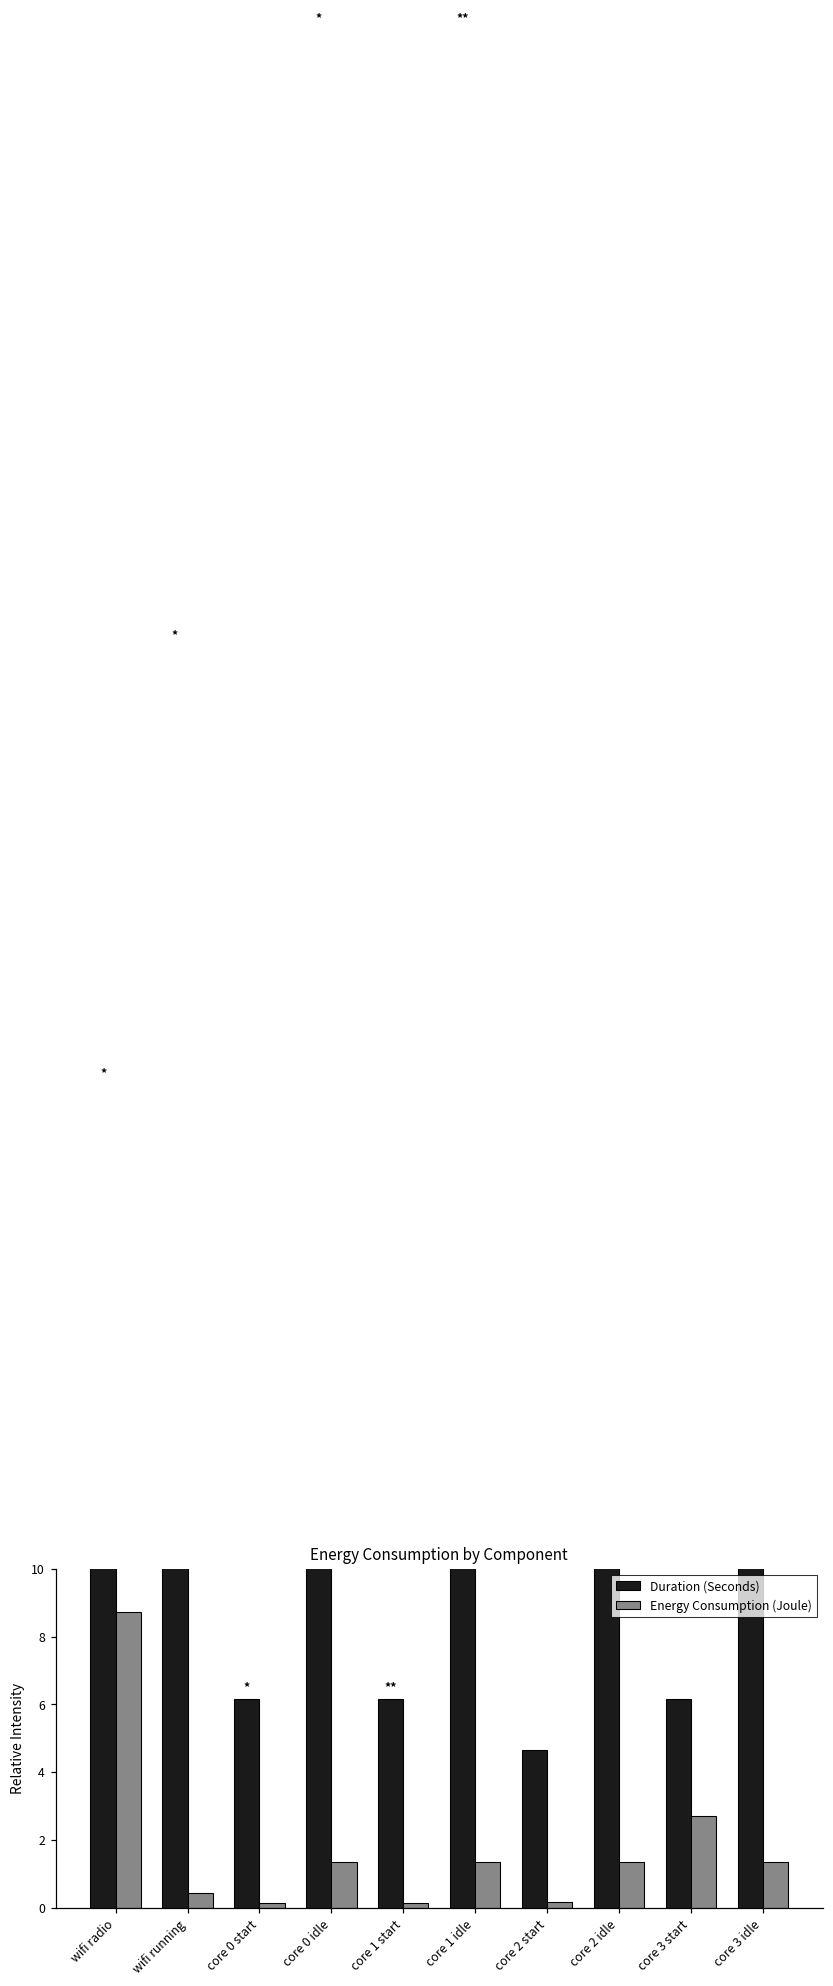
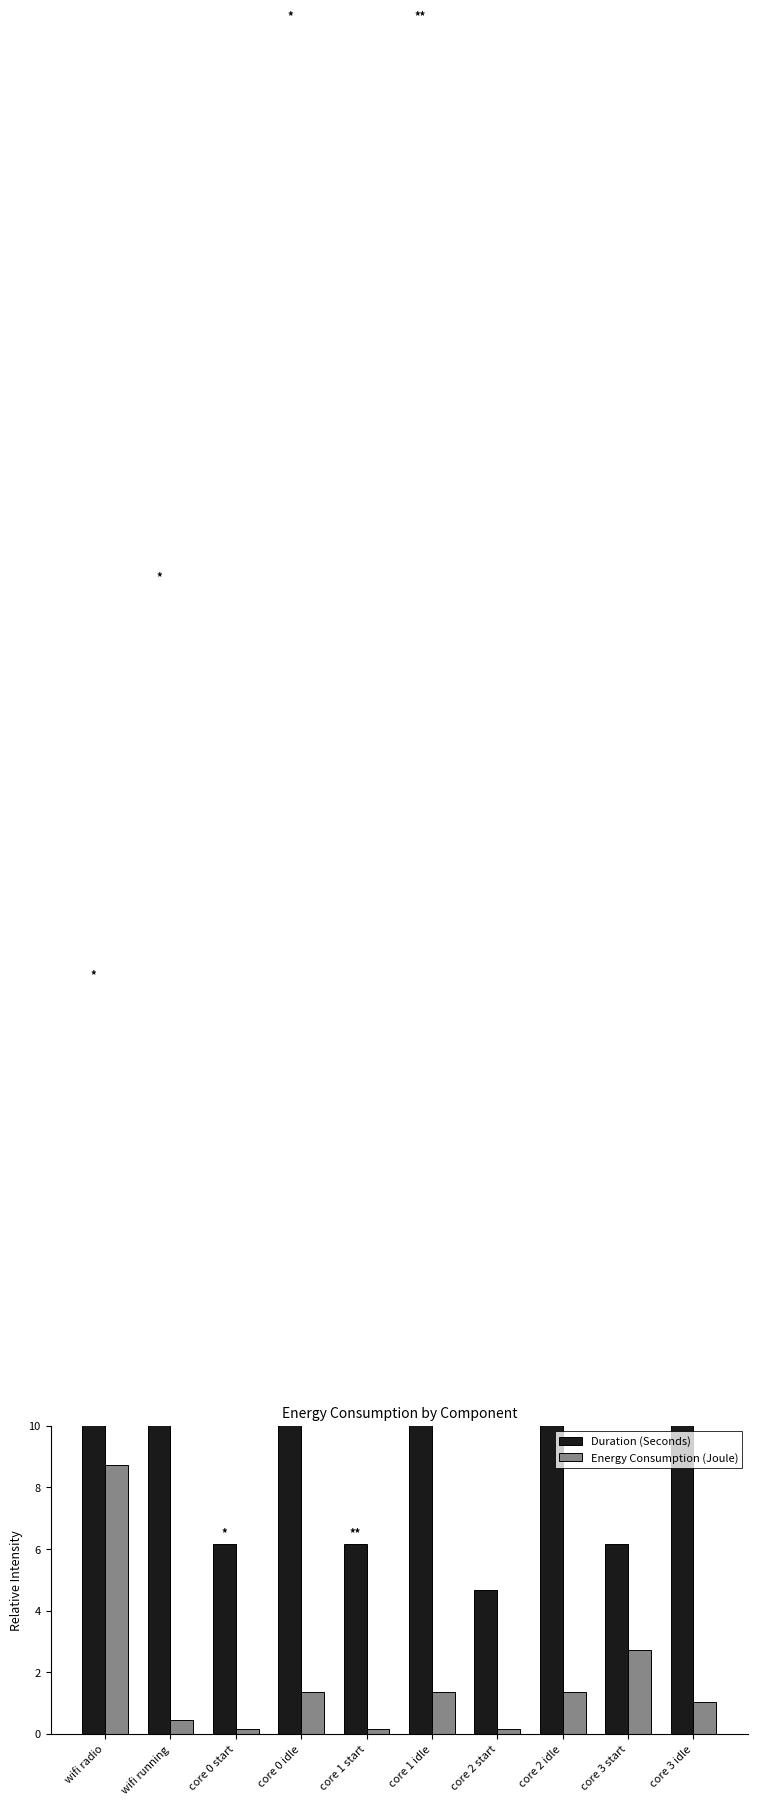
Energy Consumption (Joule), core 3 idle: 1.4 -> 1.0
